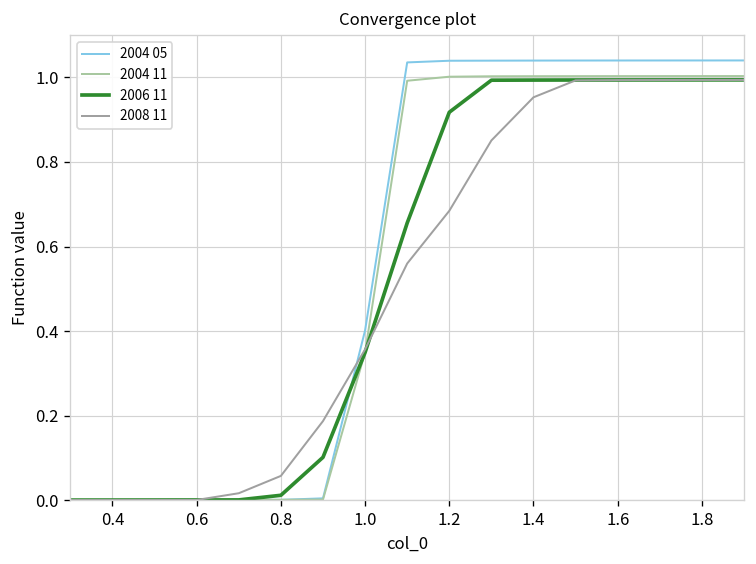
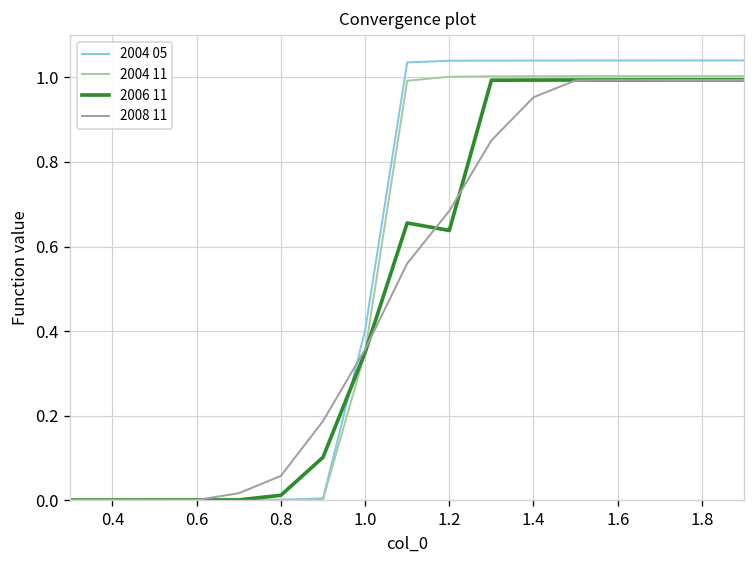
2006 11, 1.2: 0.92 -> 0.64
